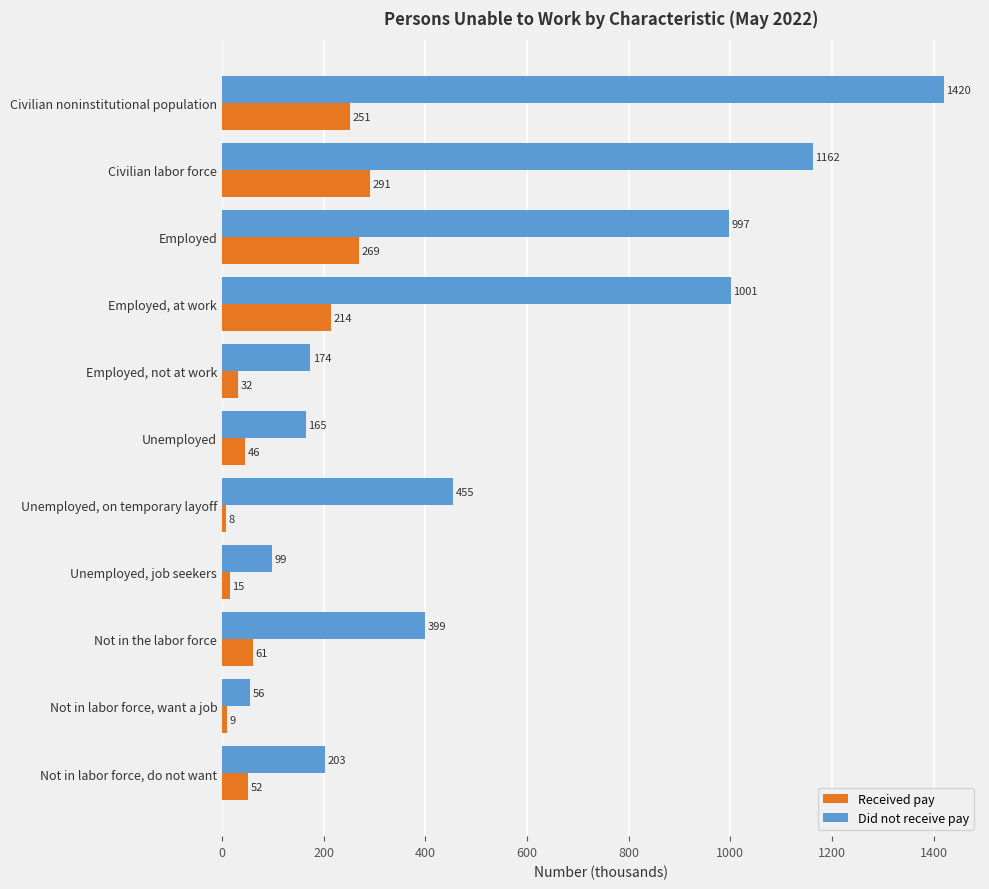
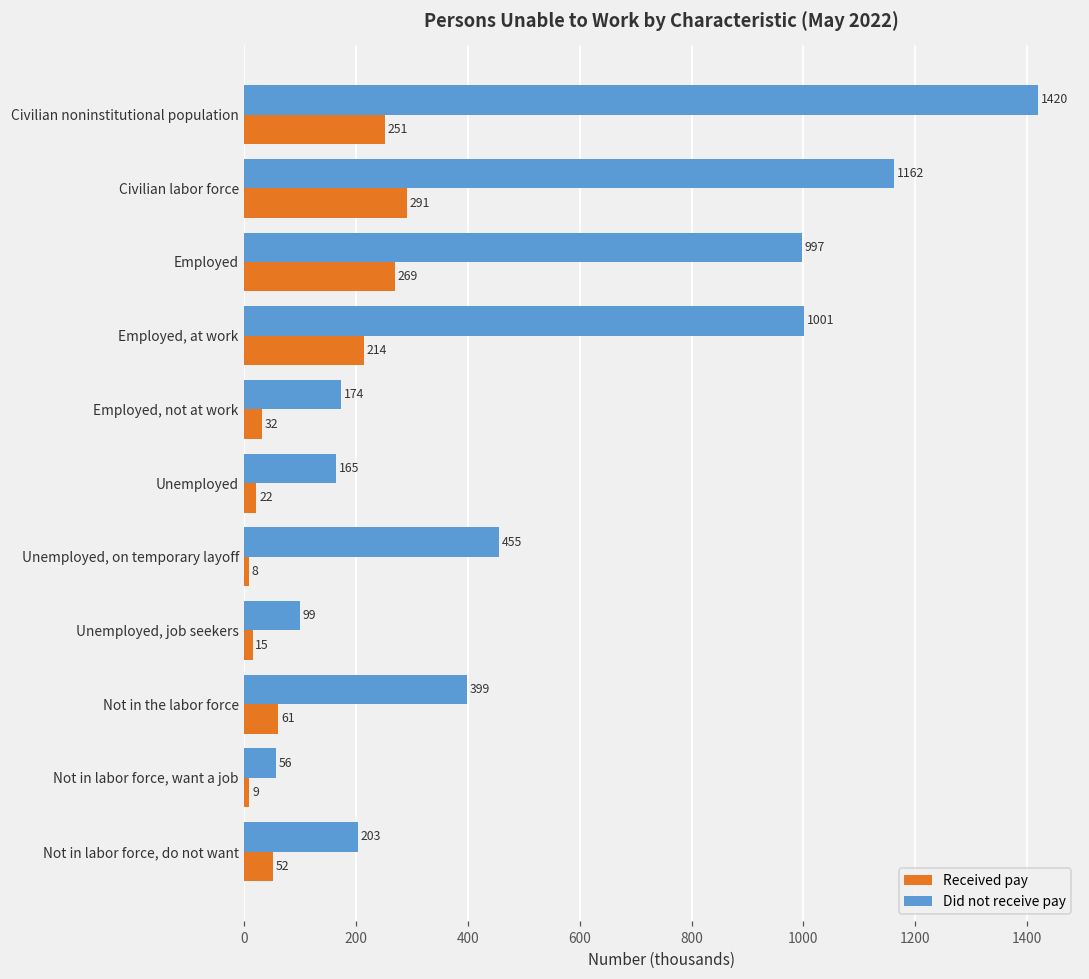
Received pay, Unemployed: 46 -> 22
